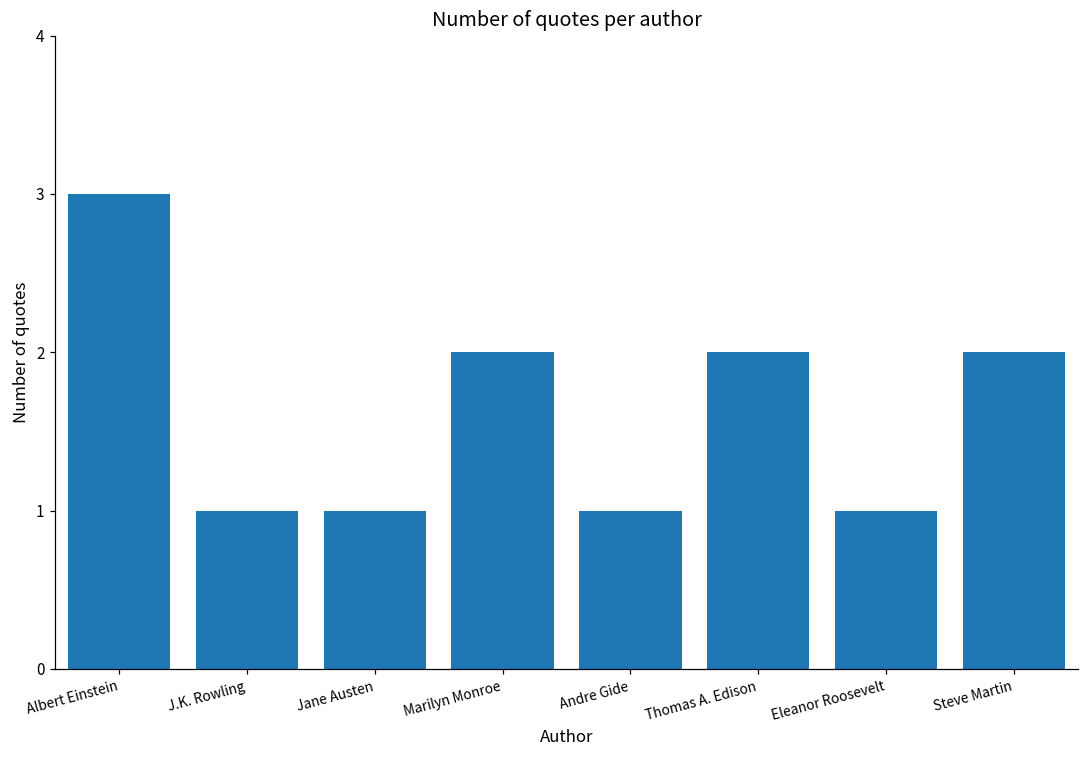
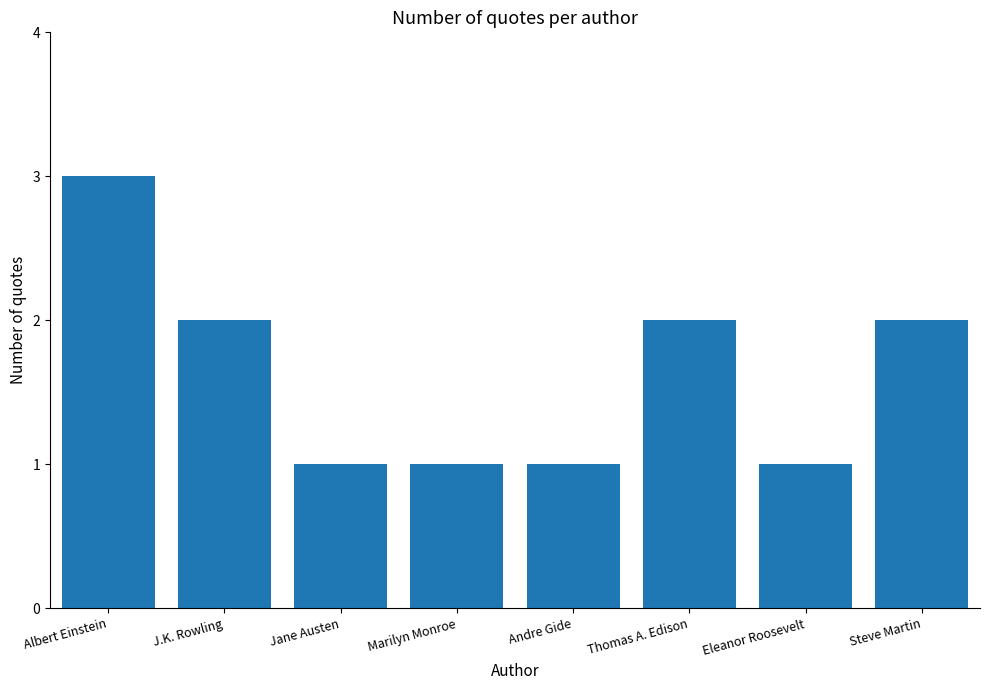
J.K. Rowling: 1 -> 2
Marilyn Monroe: 2 -> 1
